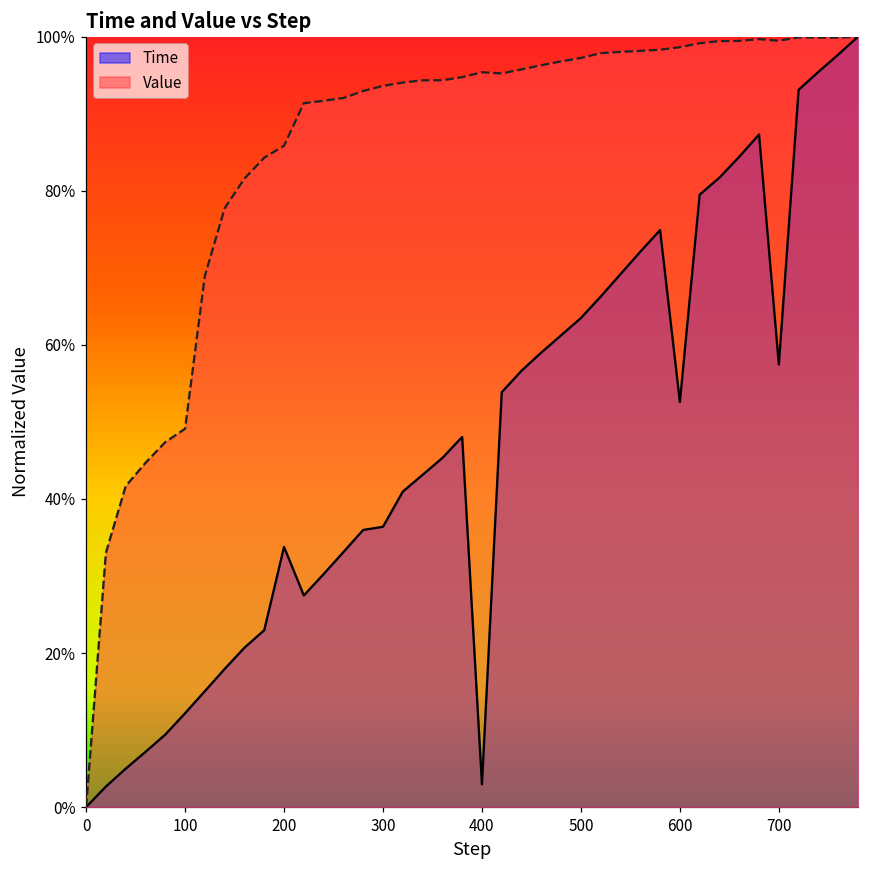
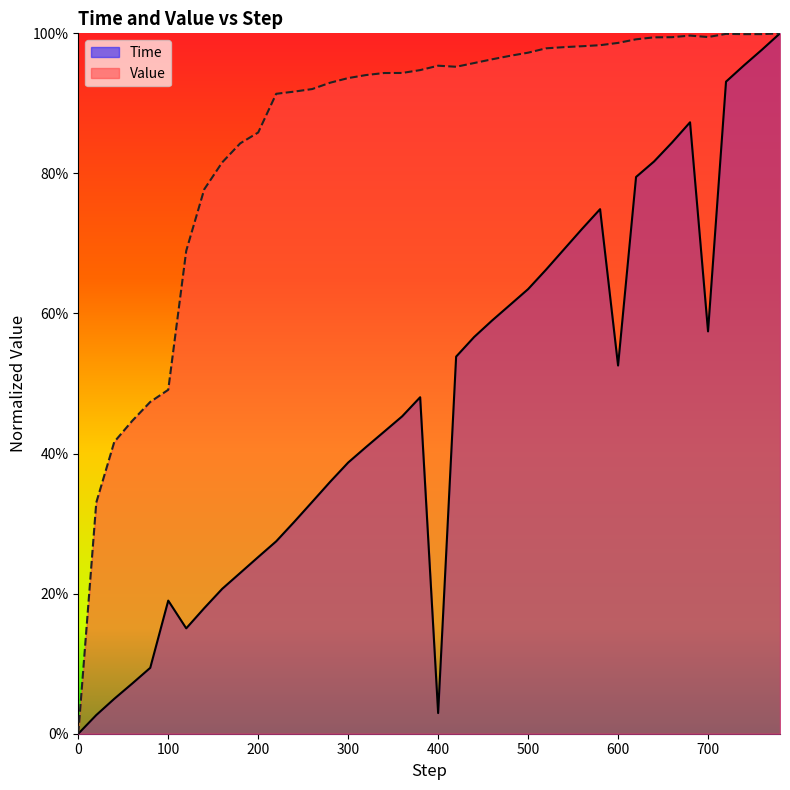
Time, 100: 12% -> 19%
Time, 200: 34% -> 25%
Time, 300: 36% -> 39%
